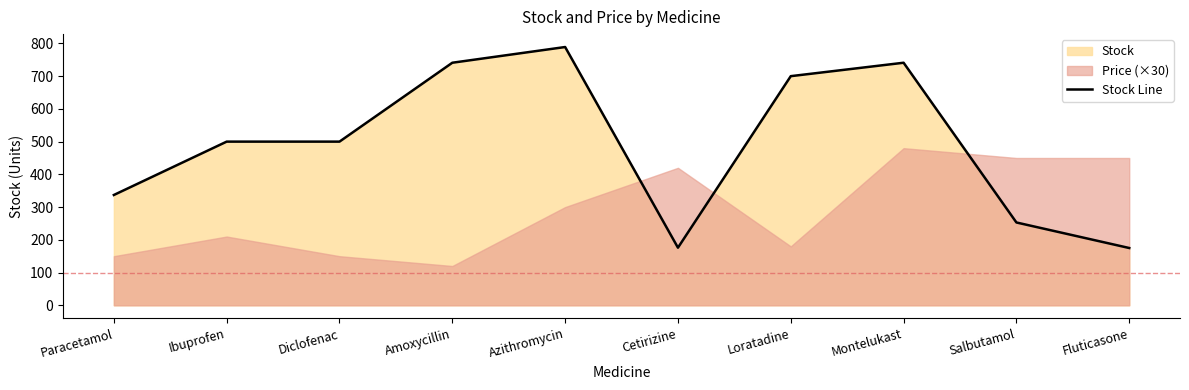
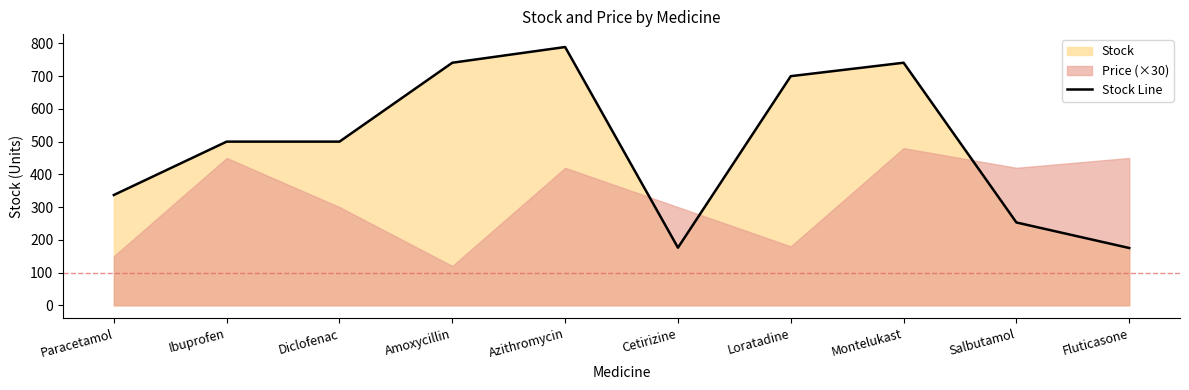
Price (×30), Ibuprofen: 210 -> 450
Price (×30), Diclofenac: 150 -> 300
Price (×30), Azithromycin: 300 -> 420
Price (×30), Cetirizine: 420 -> 300
Price (×30), Salbutamol: 450 -> 420
